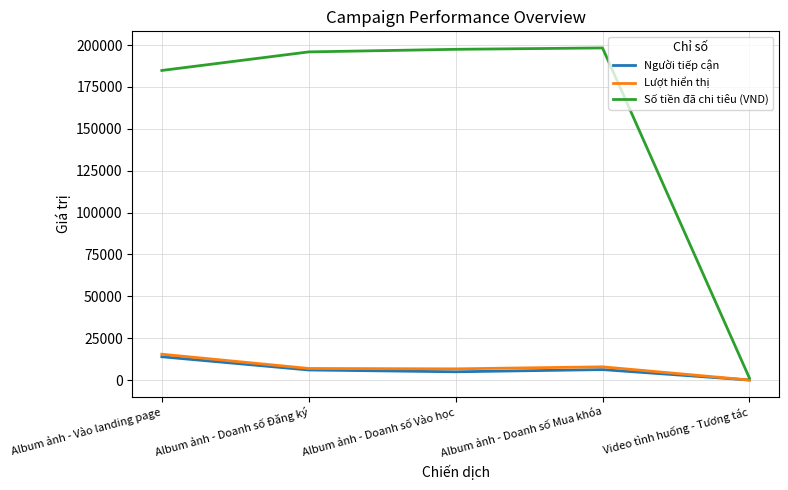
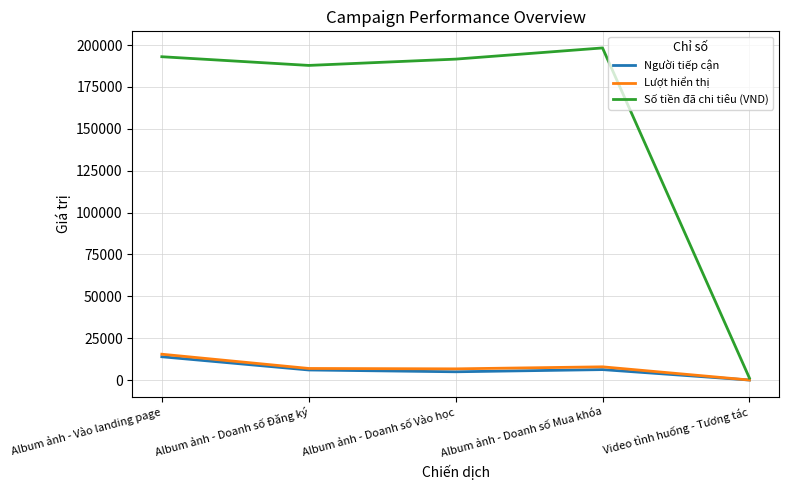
Số tiền đã chi tiêu (VND), Album ảnh - Vào landing page: 185000 -> 193000
Số tiền đã chi tiêu (VND), Album ảnh - Doanh số Đăng ký: 196000 -> 188000
Số tiền đã chi tiêu (VND), Album ảnh - Doanh số Vào học: 197000 -> 192000
